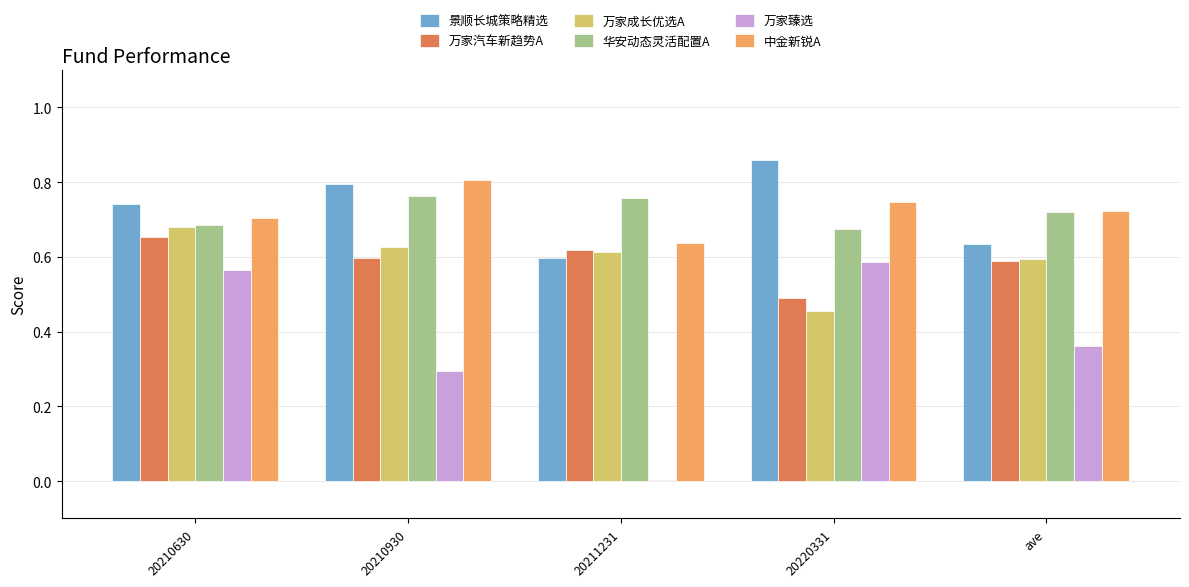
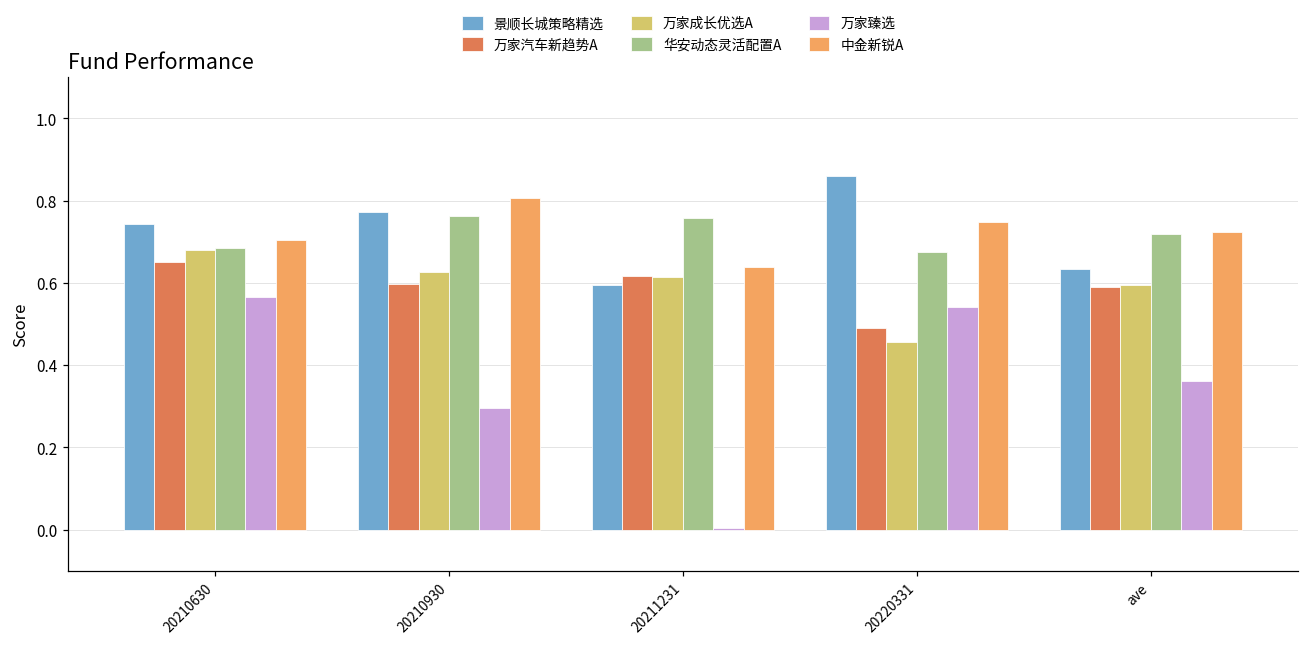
景顺长城策略精选, 20210930: 0.80 -> 0.77
万家臻选, 20220331: 0.59 -> 0.54
